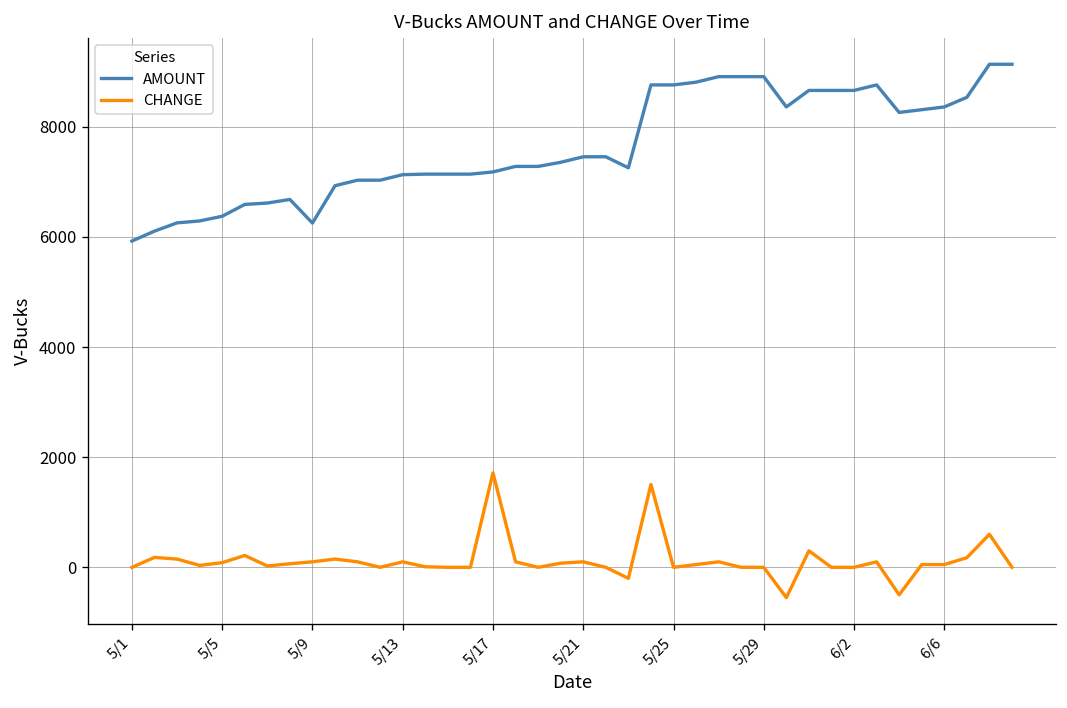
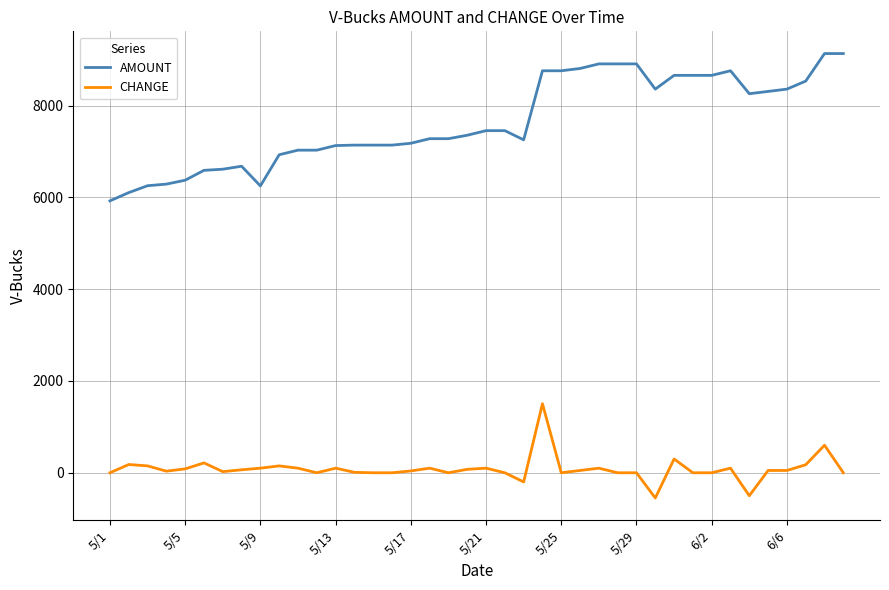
CHANGE, 5/17: 1700 -> 0
